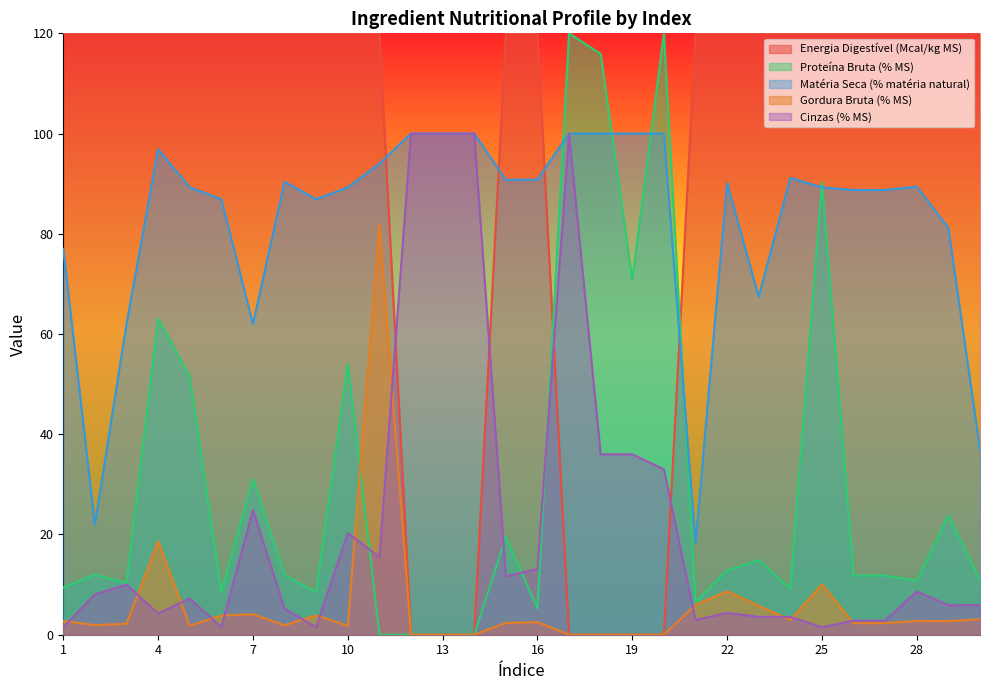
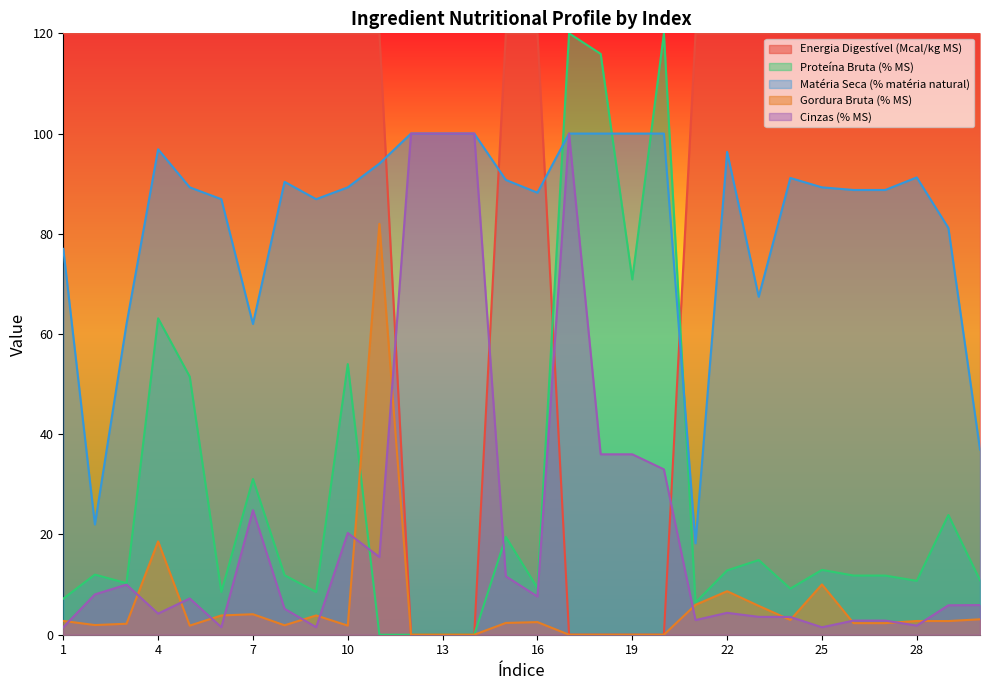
Proteína Bruta (% MS), 1: 9 -> 7
Proteína Bruta (% MS), 16: 5 -> 9
Matéria Seca (% matéria natural), 16: 91 -> 88
Cinzas (% MS), 16: 13 -> 8
Matéria Seca (% matéria natural), 22: 90 -> 96
Proteína Bruta (% MS), 25: 90 -> 13
Matéria Seca (% matéria natural), 28: 89 -> 91
Cinzas (% MS), 28: 9 -> 2
